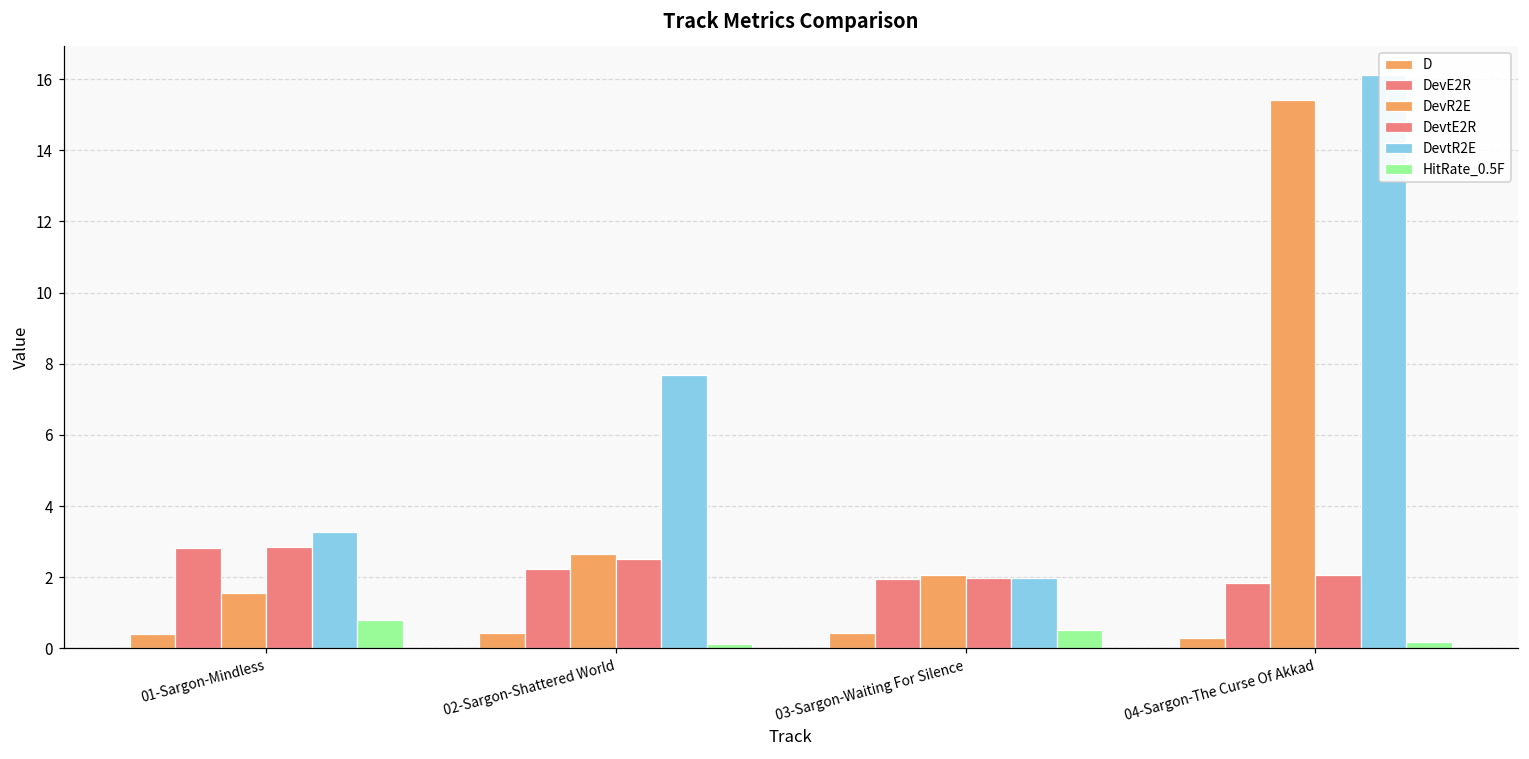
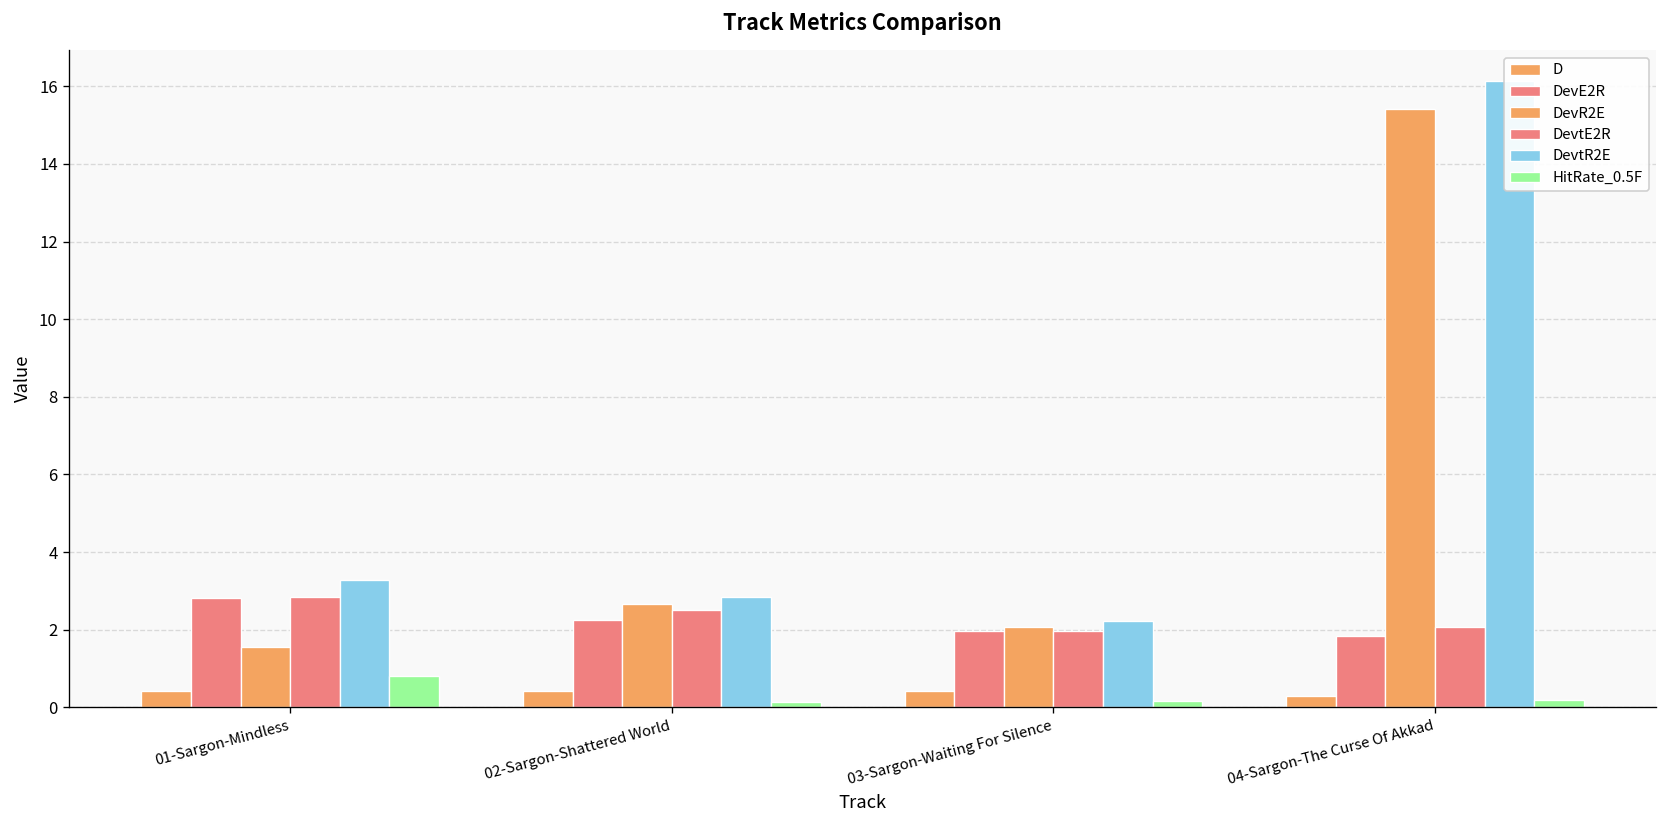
DevtR2E, 02-Sargon-Shattered World: 7.7 -> 2.8
DevtR2E, 03-Sargon-Waiting For Silence: 2.0 -> 2.2
HitRate_0.5F, 03-Sargon-Waiting For Silence: 0.5 -> 0.2
